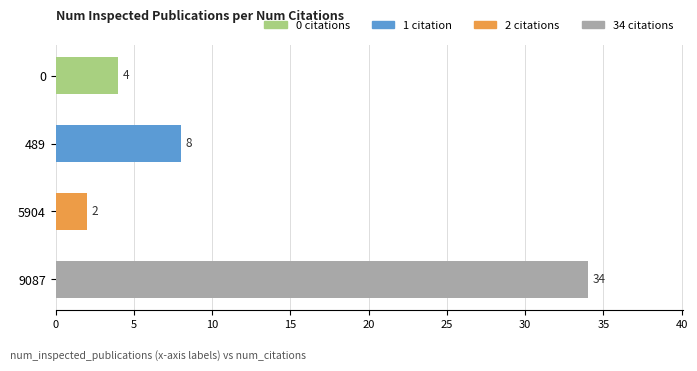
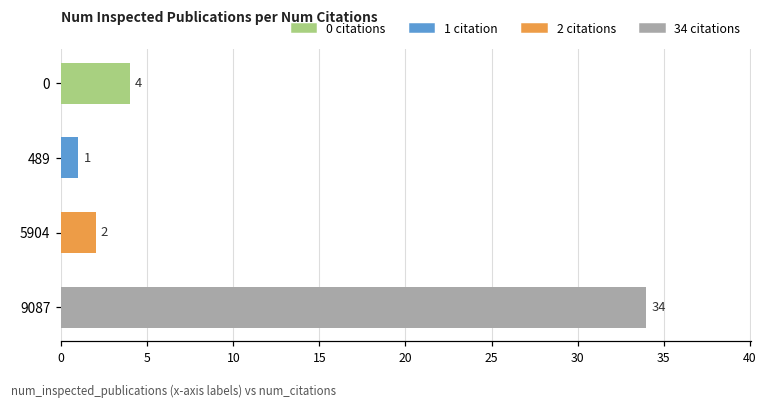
489: 8 -> 1
